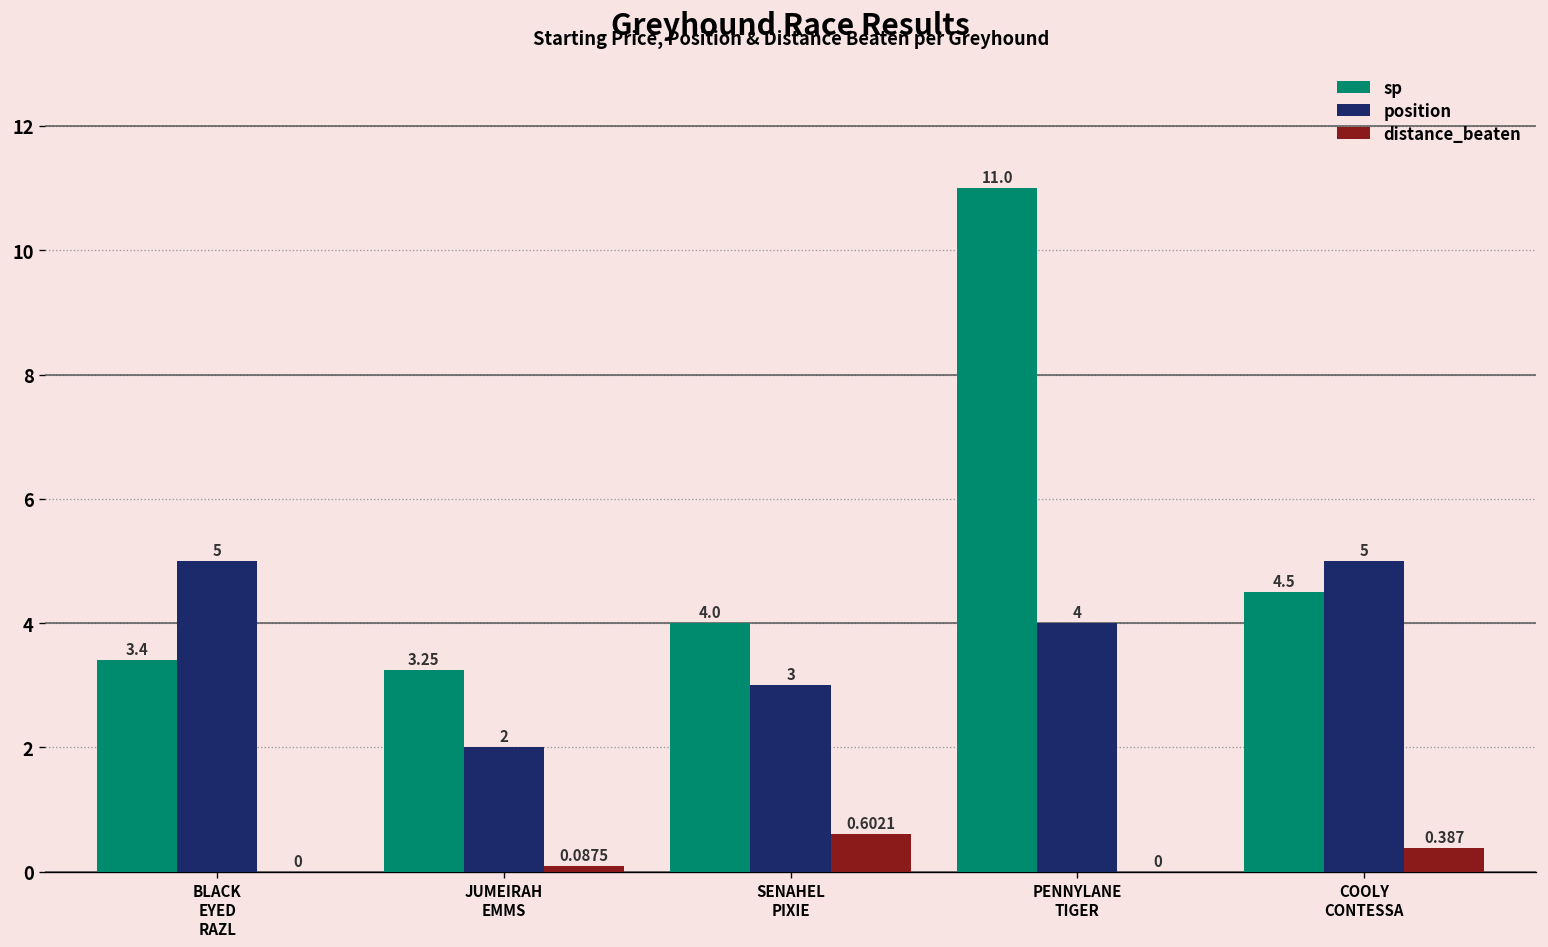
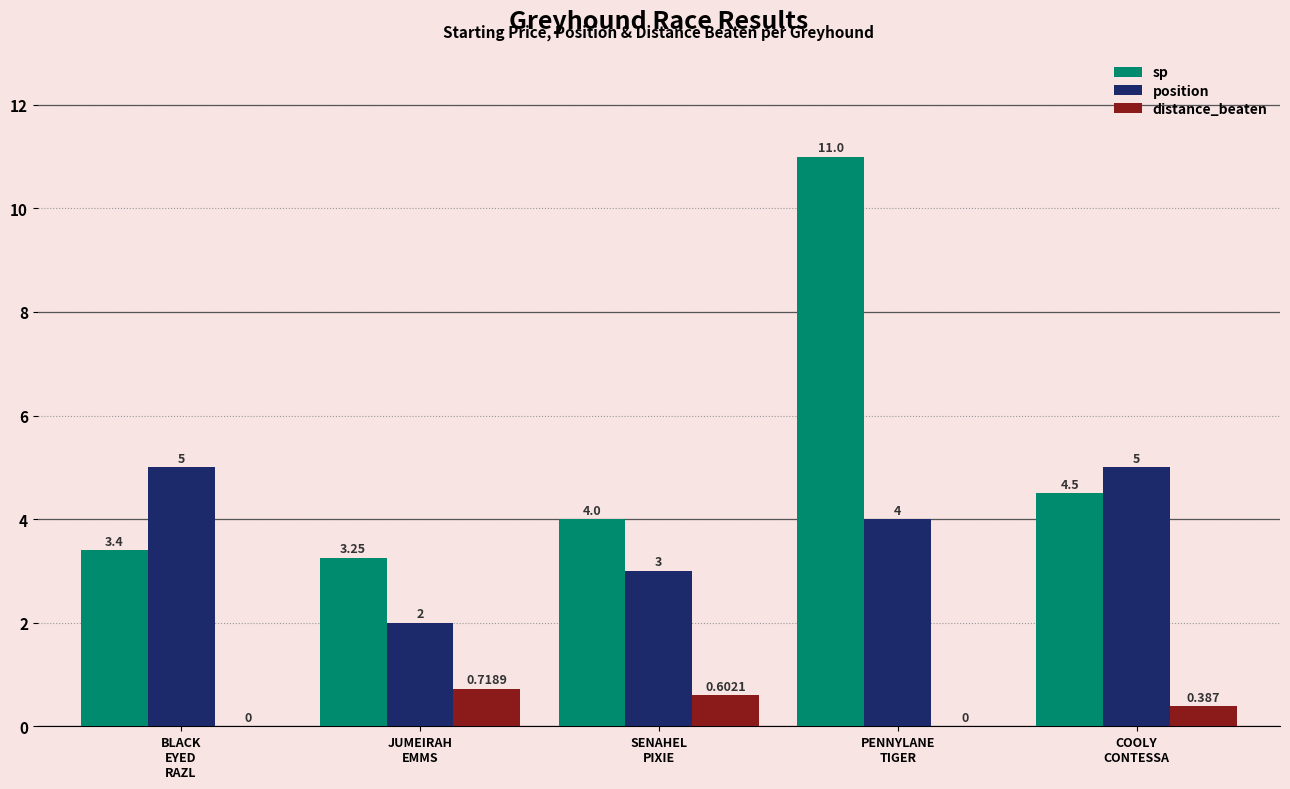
distance_beaten, JUMEIRAH EMMS: 0.0875 -> 0.7189
